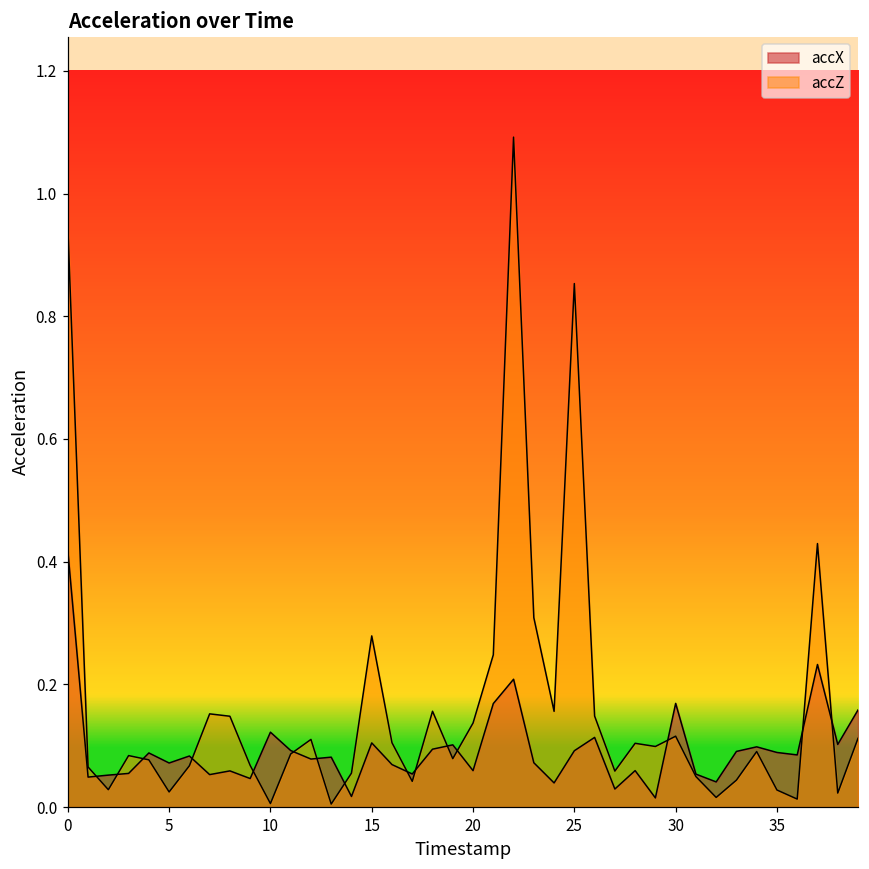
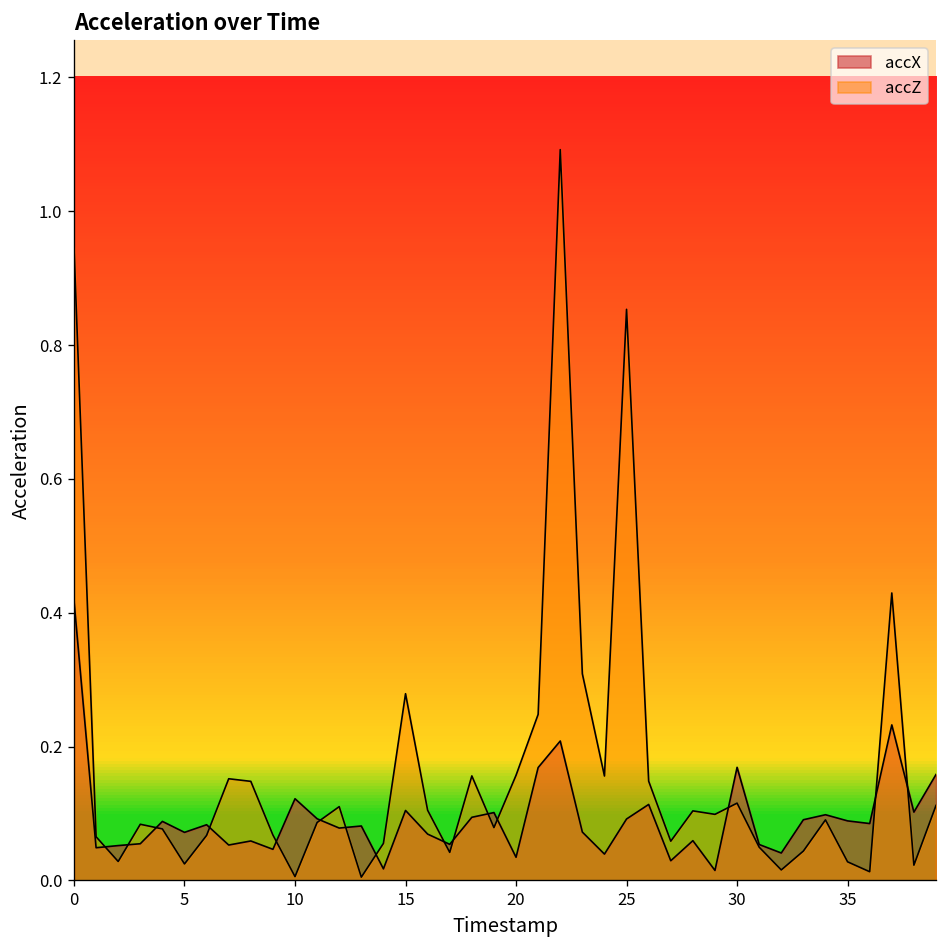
accX, 20: 0.06 -> 0.03
accZ, 20: 0.14 -> 0.16
